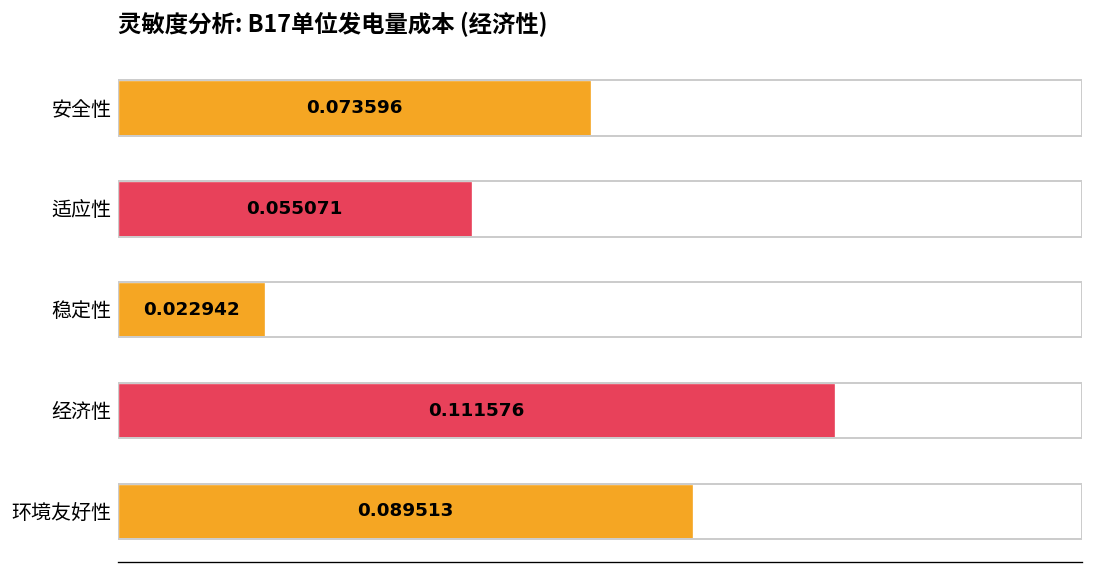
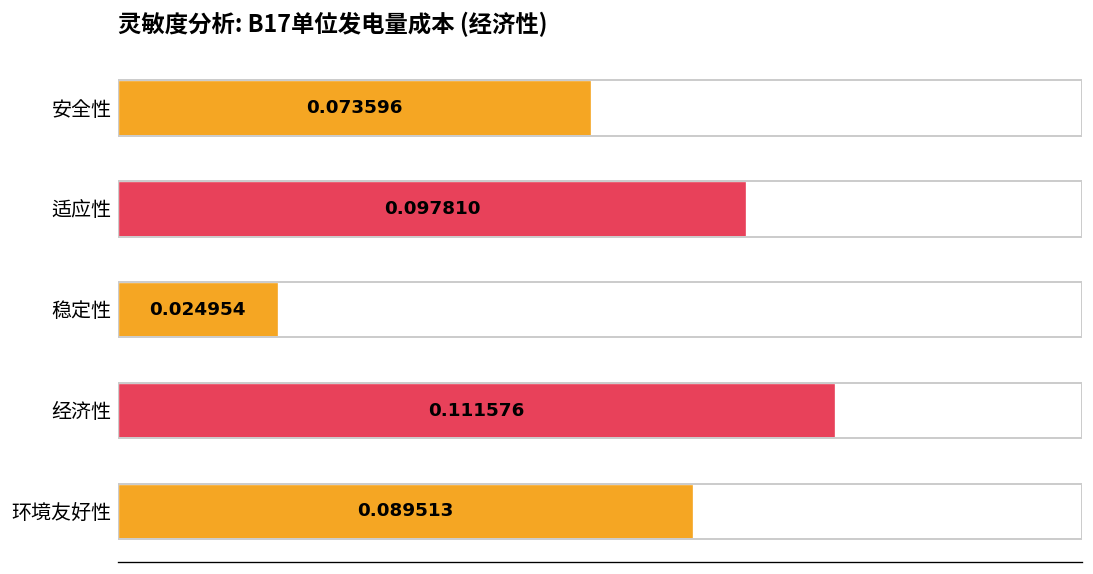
适应性: 0.055071 -> 0.097810
稳定性: 0.022942 -> 0.024954
